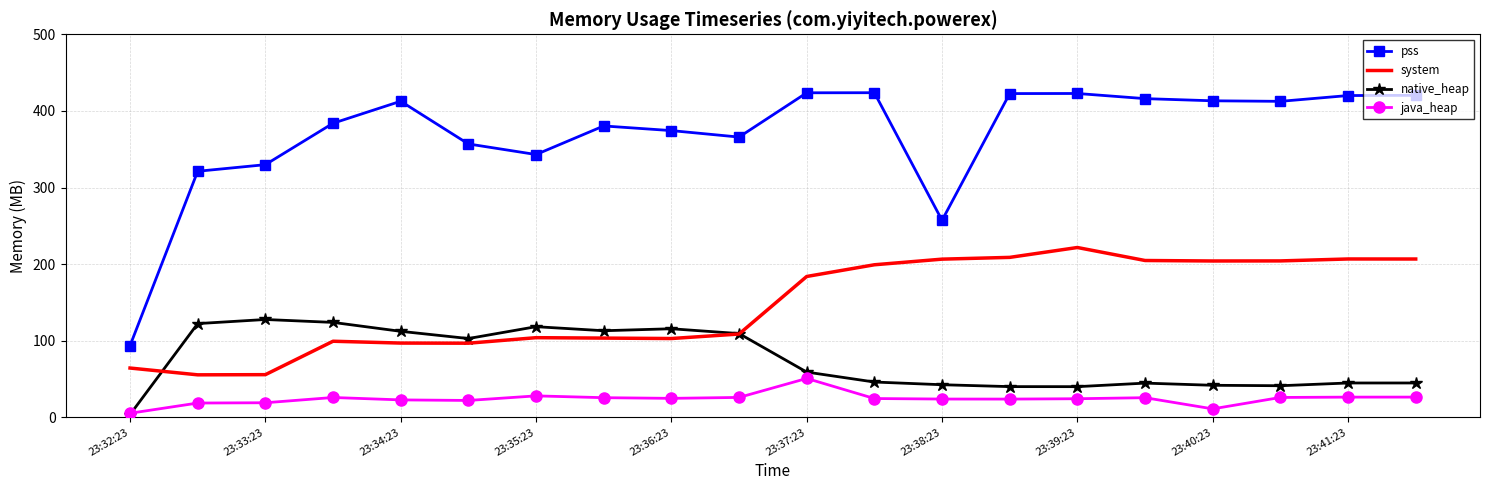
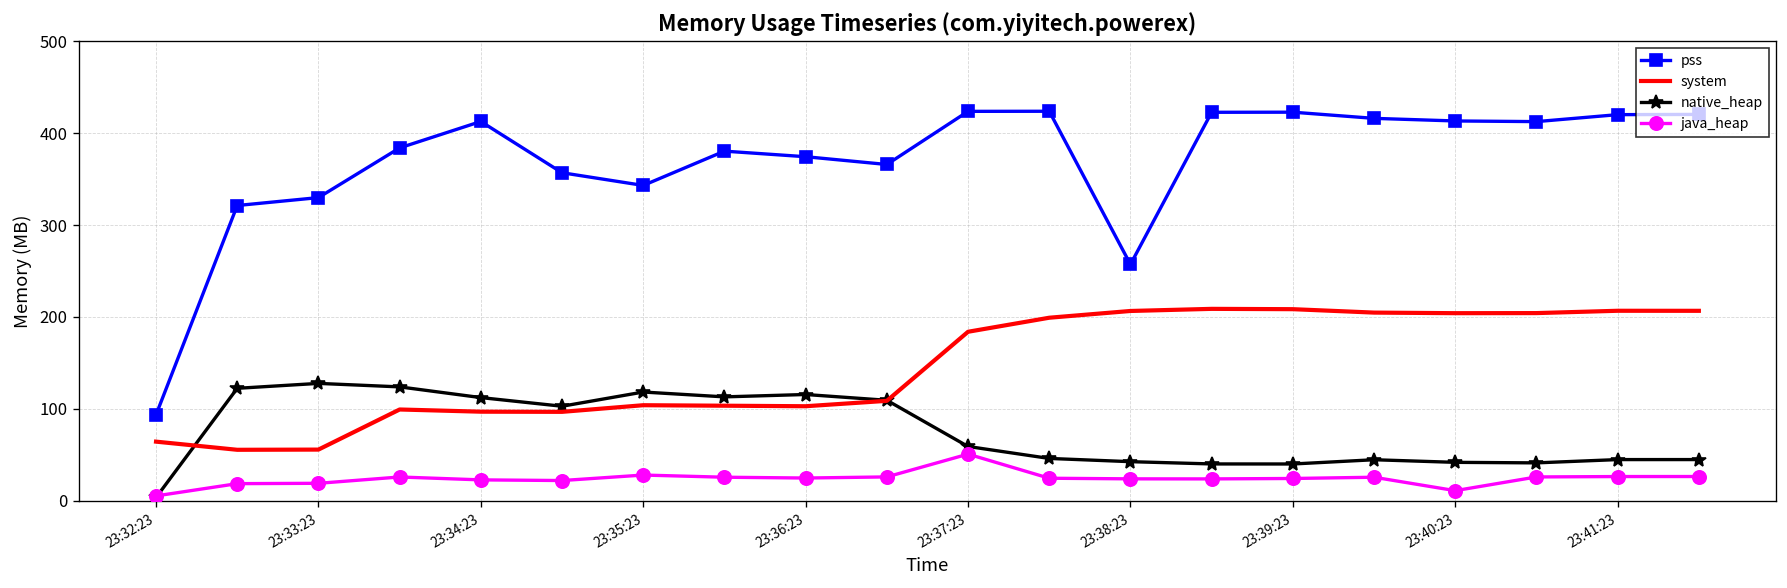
system, 23:39:23: 220 -> 210
